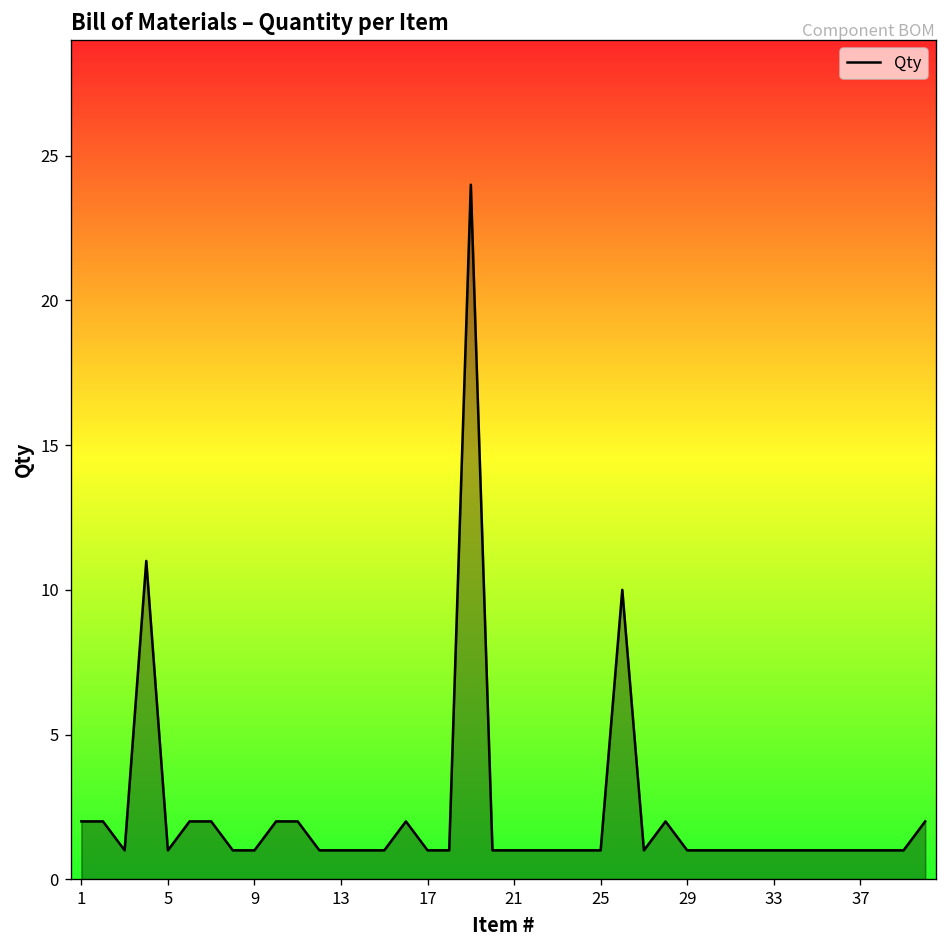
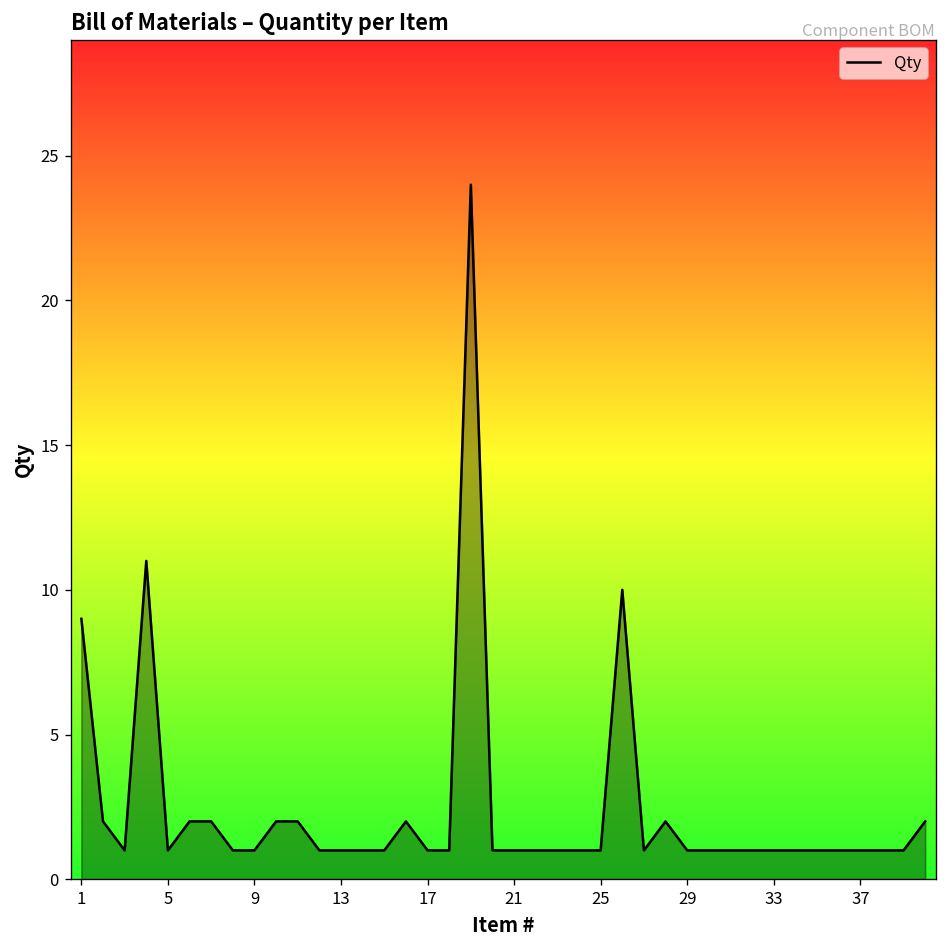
1: 2 -> 9
